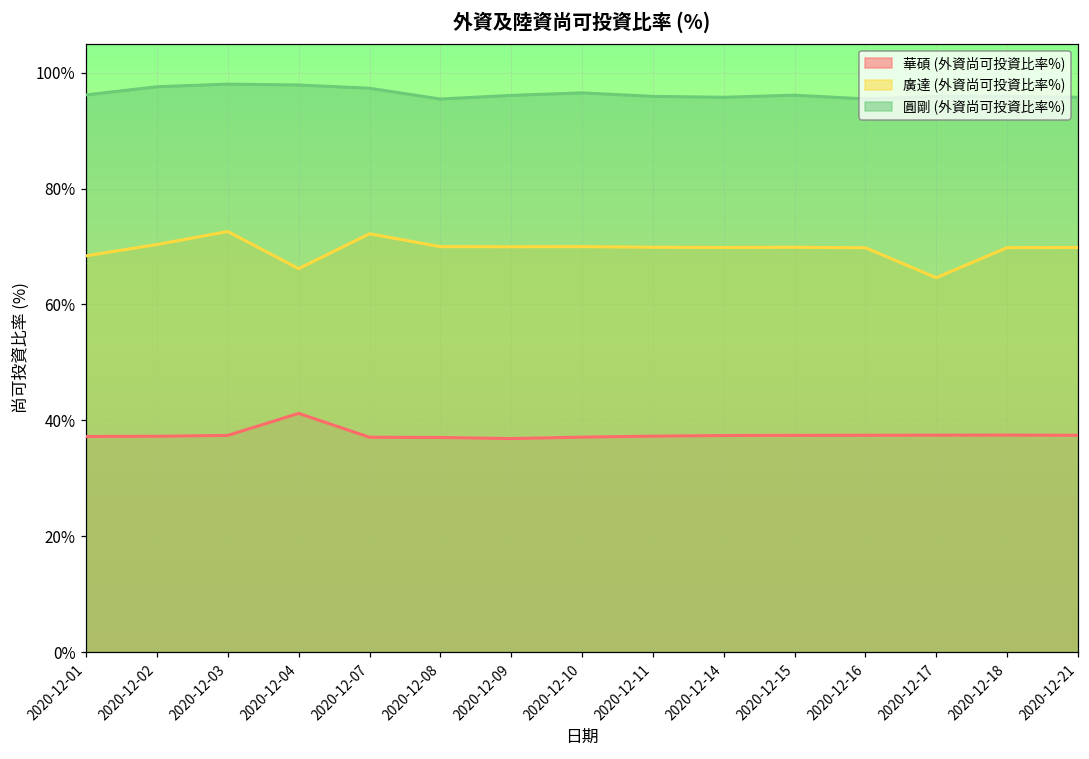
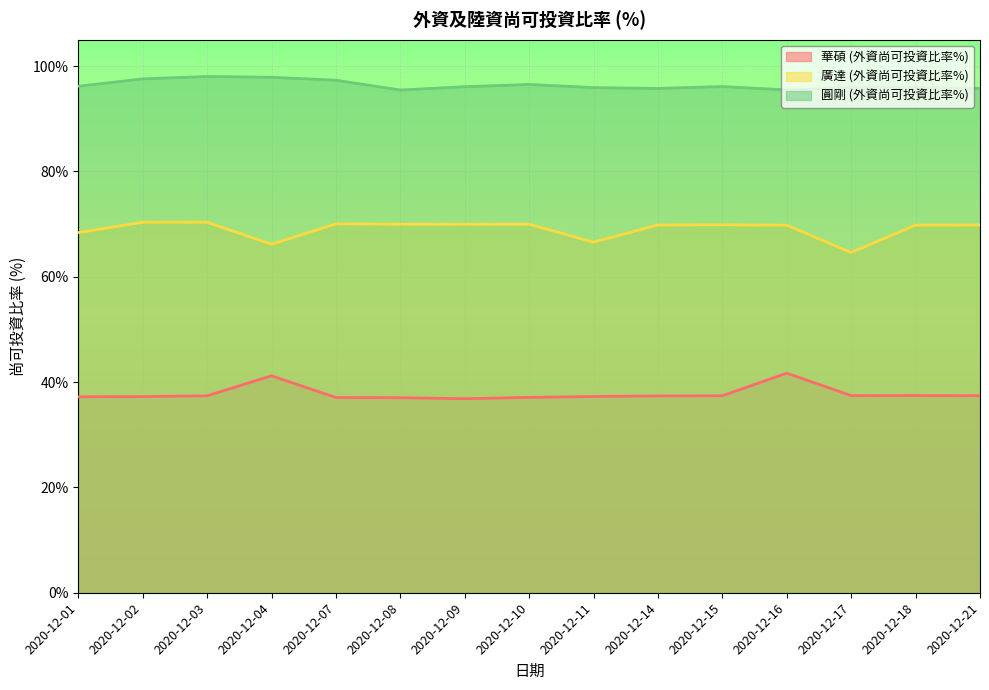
廣達 (外資尚可投資比率%), 2020-12-03: 73% -> 70%
廣達 (外資尚可投資比率%), 2020-12-07: 72% -> 70%
廣達 (外資尚可投資比率%), 2020-12-11: 70% -> 67%
華碩 (外資尚可投資比率%), 2020-12-16: 37% -> 42%
